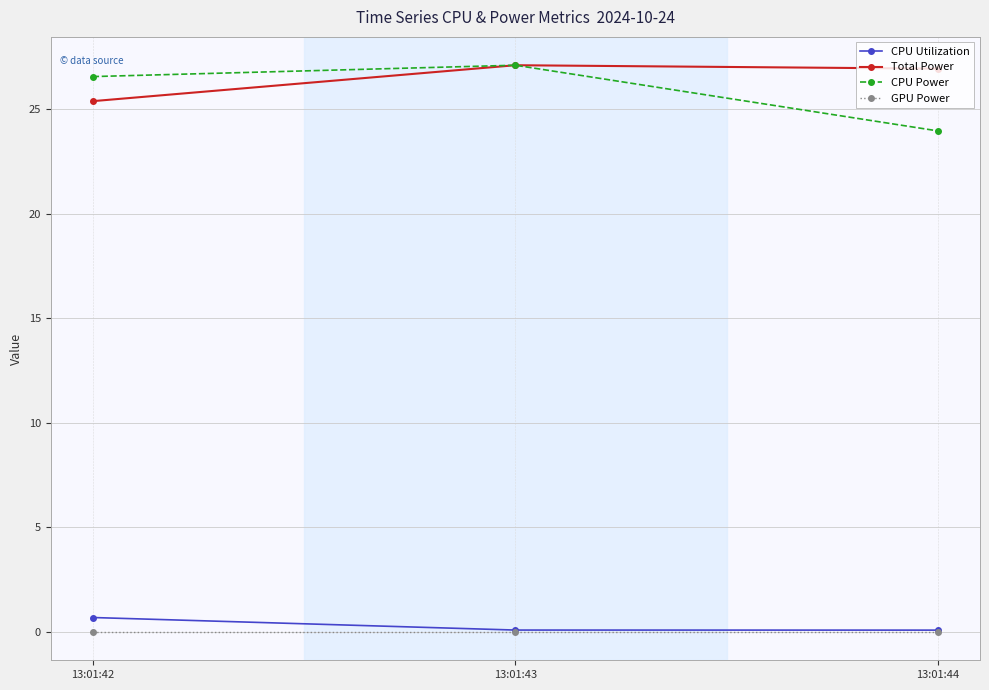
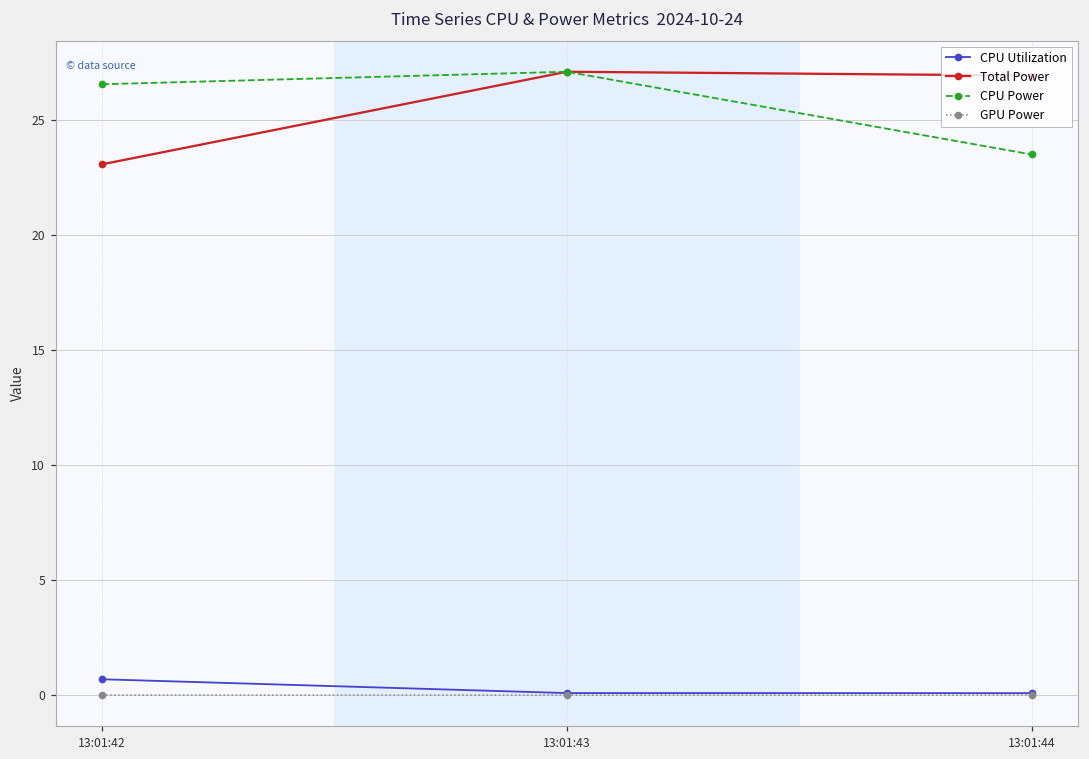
Total Power, 13:01:42: 25.4 -> 23.1
CPU Power, 13:01:44: 23.9 -> 23.5
